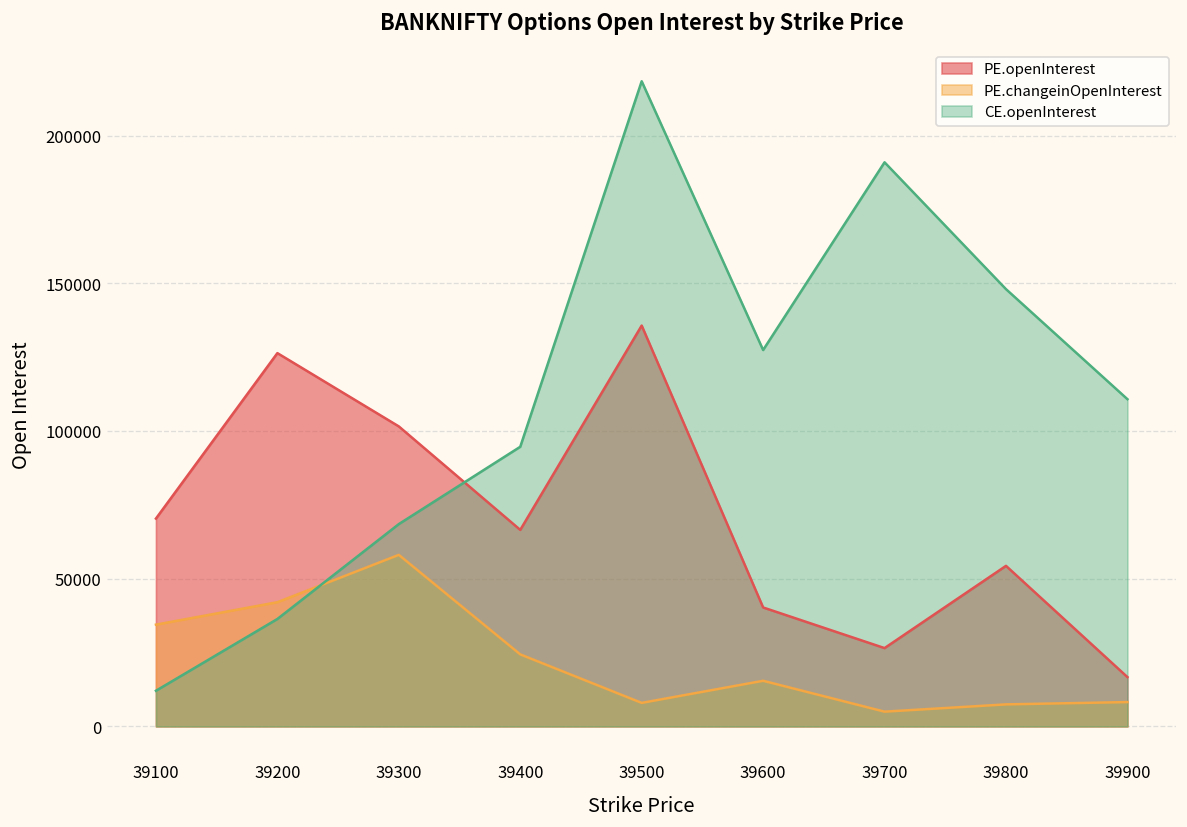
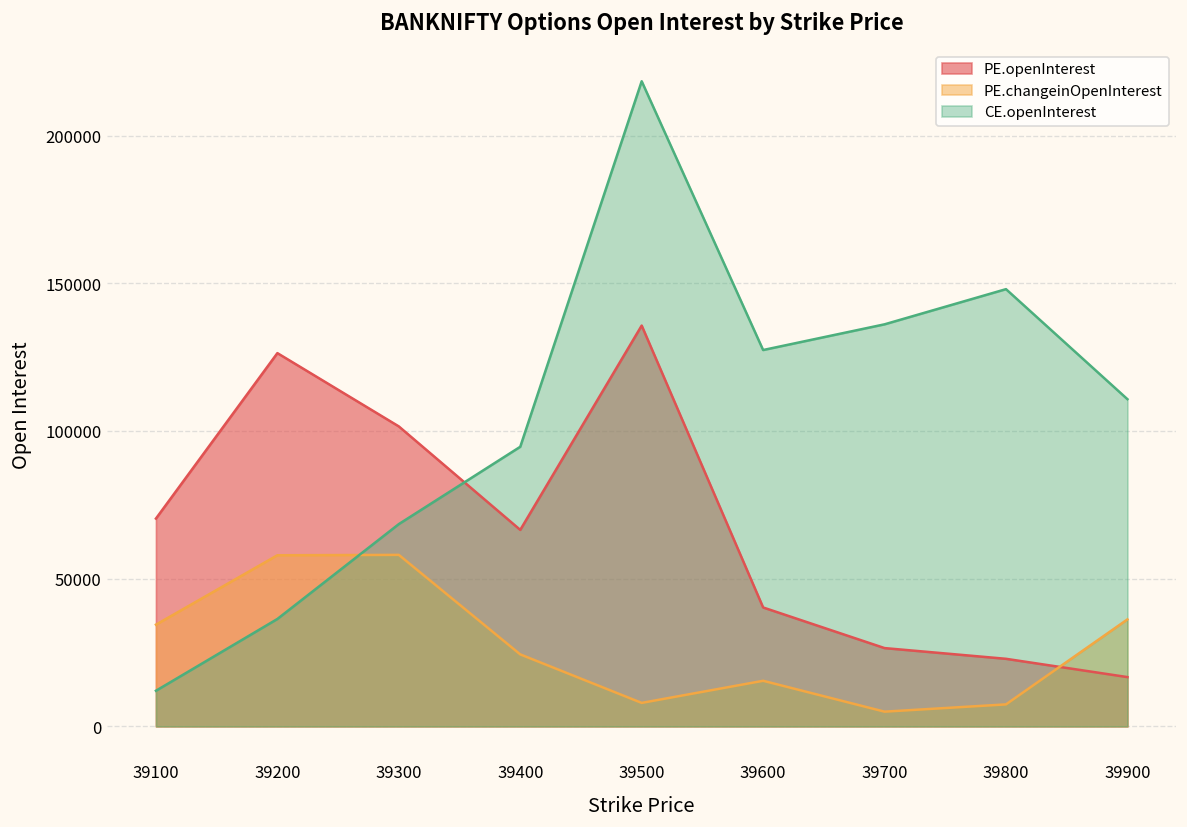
PE.changeinOpenInterest, 39200: 42000 -> 58000
CE.openInterest, 39700: 191000 -> 136000
PE.openInterest, 39800: 54000 -> 23000
PE.changeinOpenInterest, 39900: 8000 -> 36000
